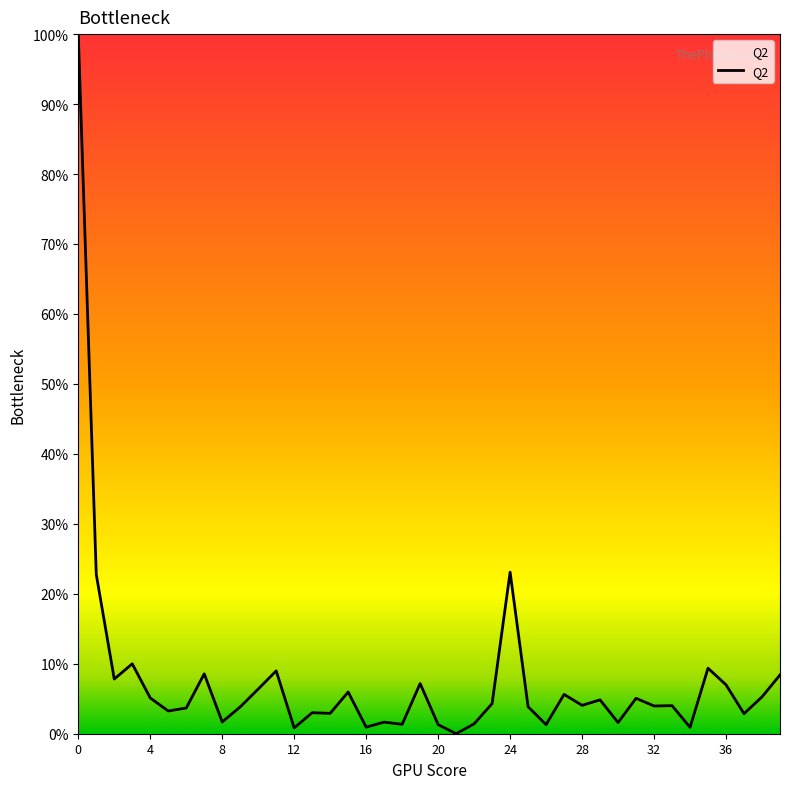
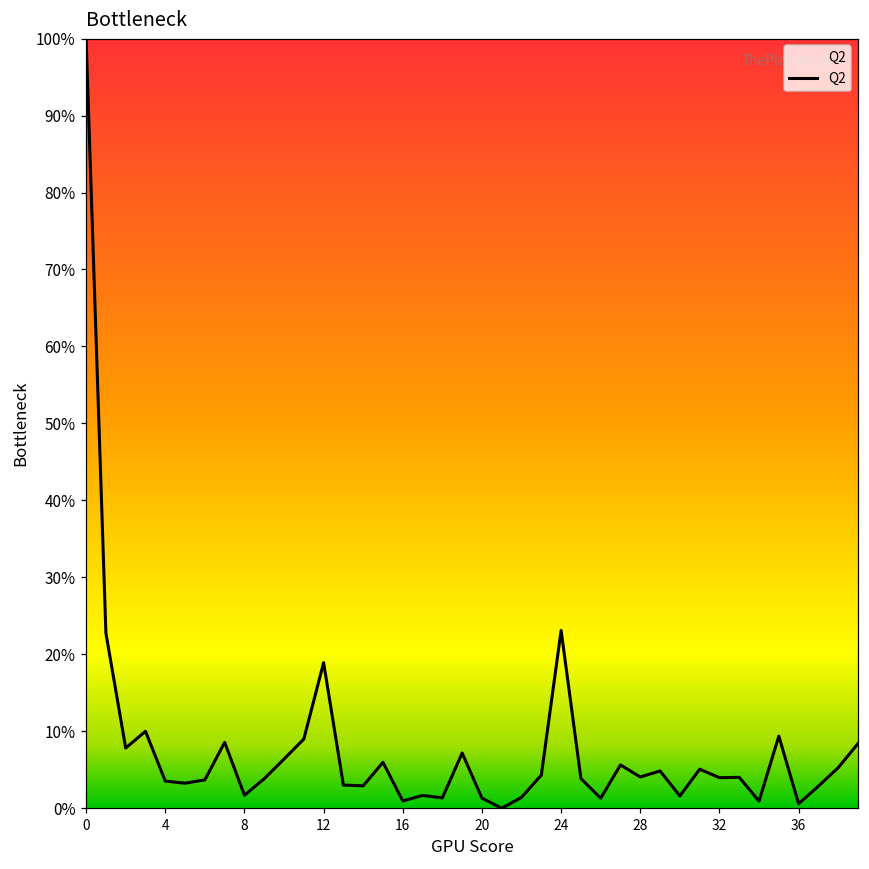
4: 5% -> 4%
12: 1% -> 19%
36: 7% -> 1%
